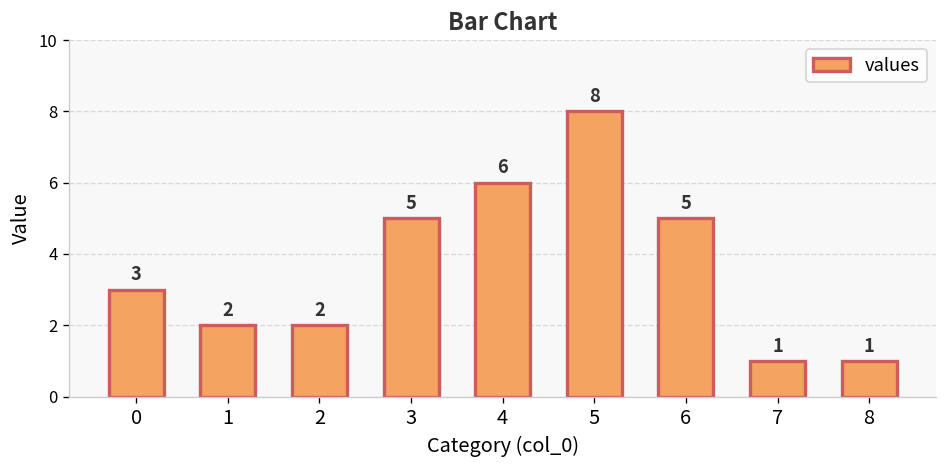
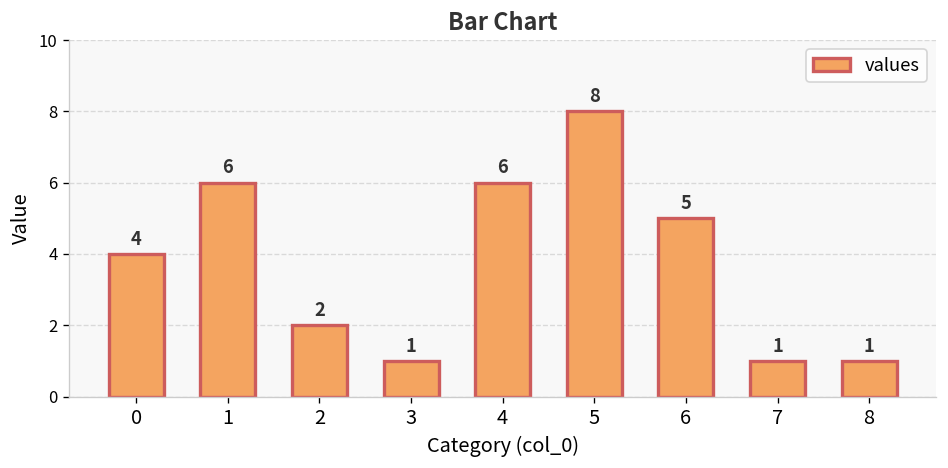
0: 3 -> 4
1: 2 -> 6
3: 5 -> 1
